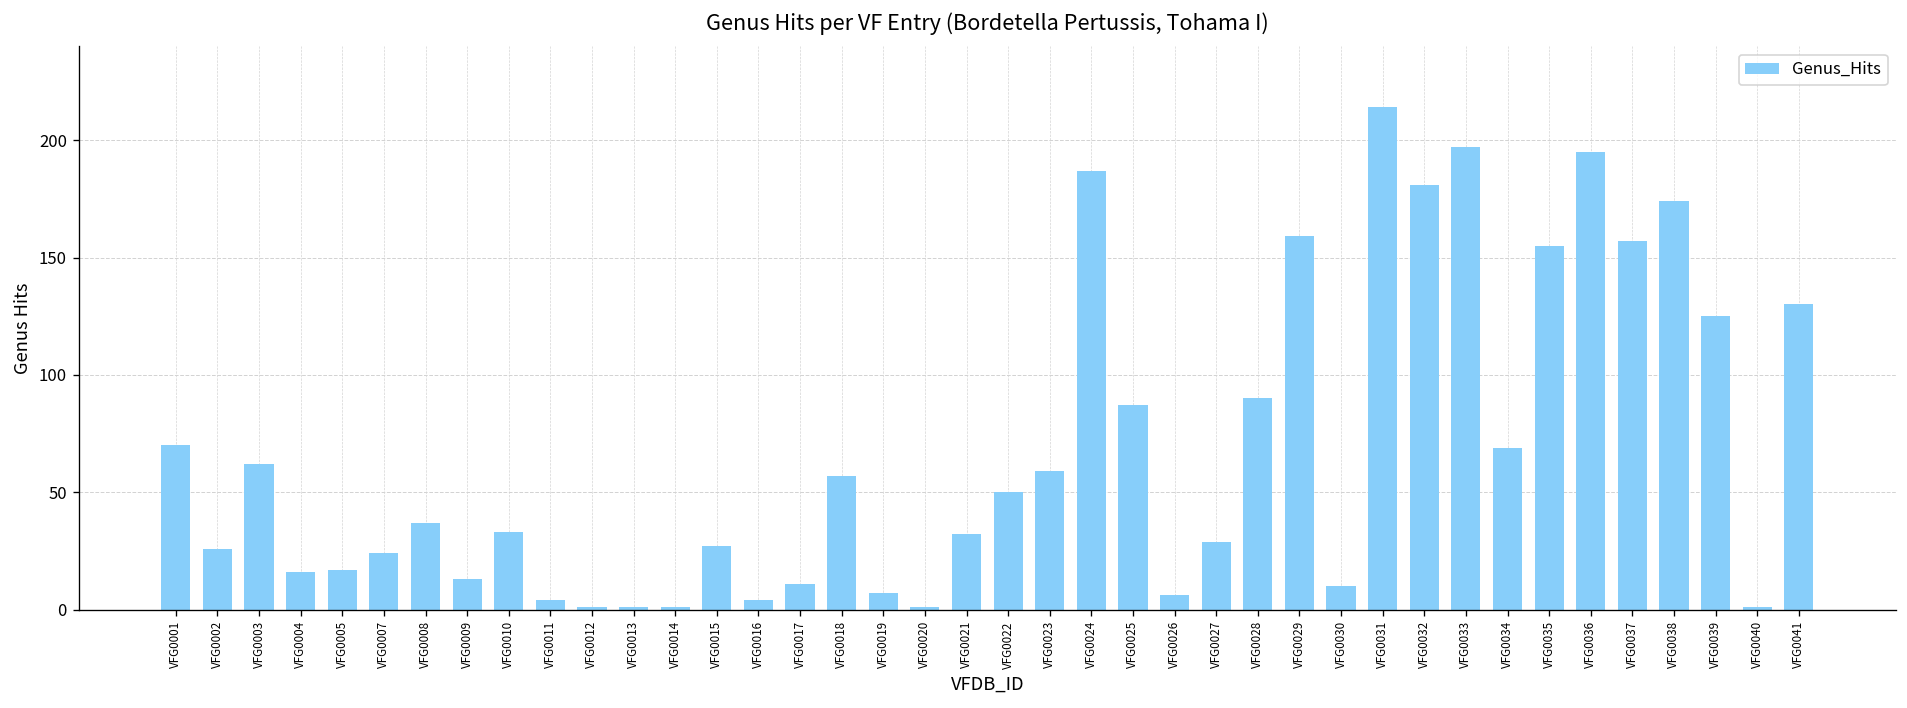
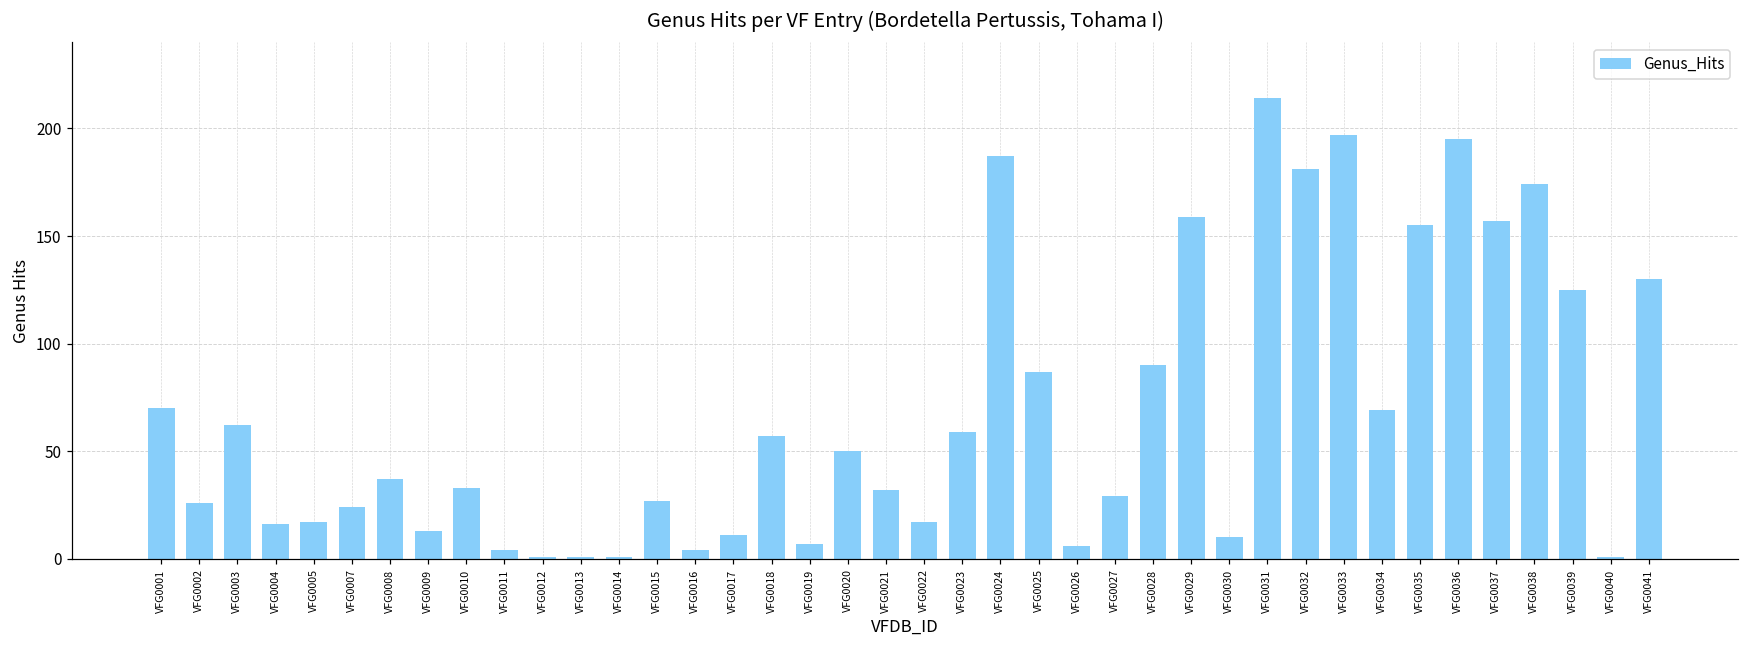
VFG0020: 1 -> 50
VFG0022: 50 -> 17
